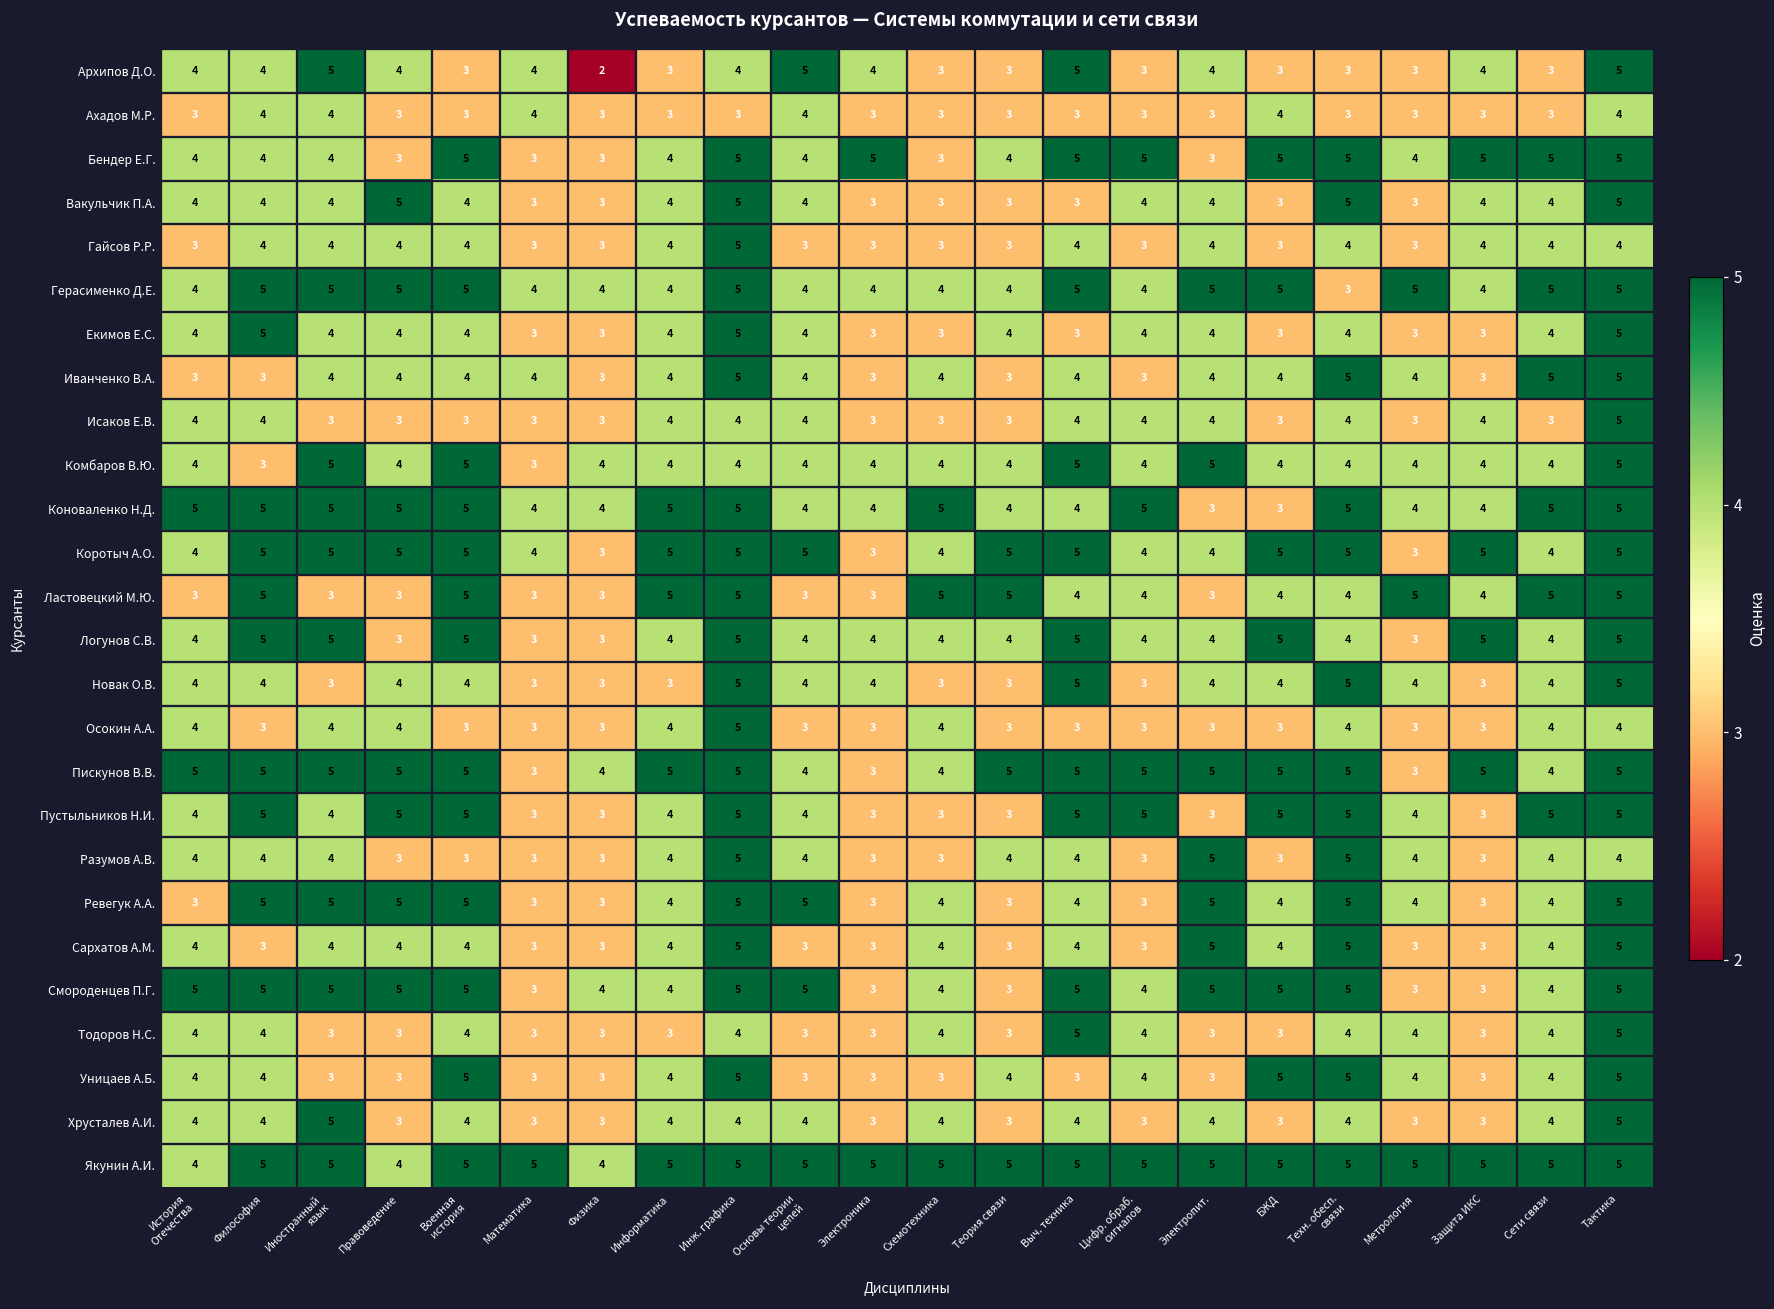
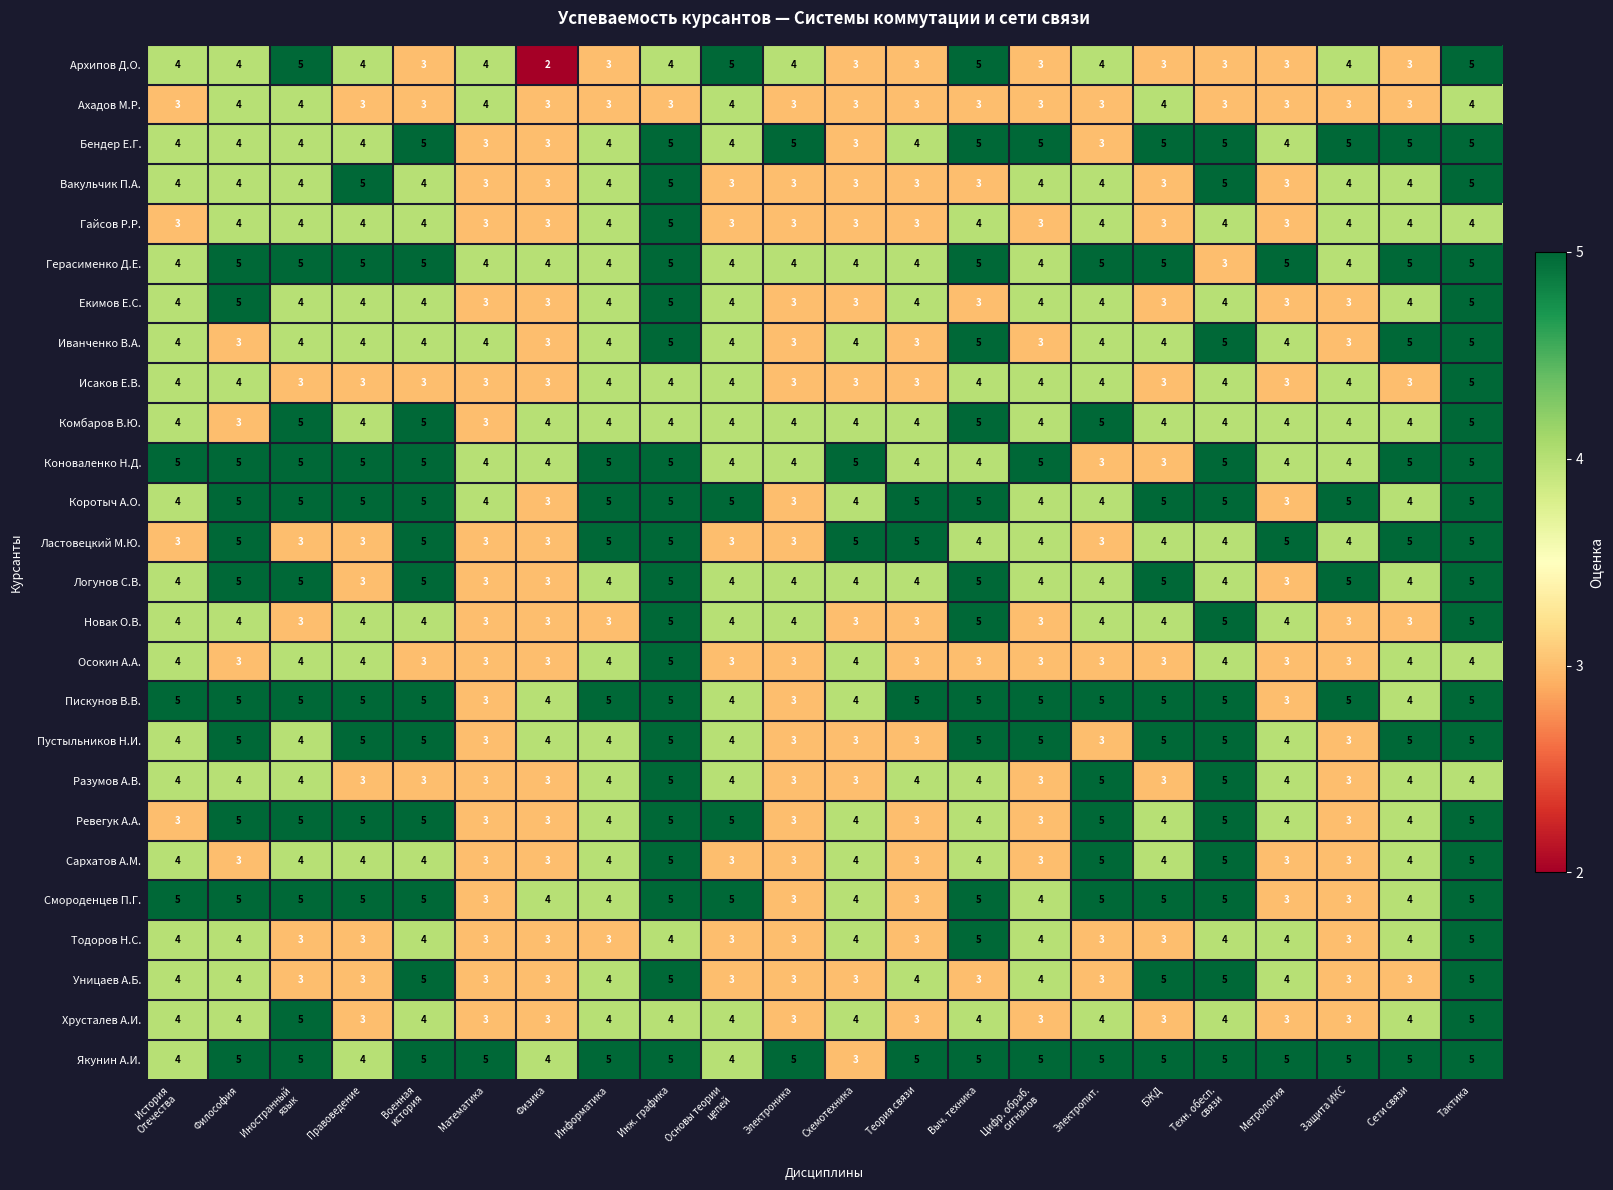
Бендер Е.Г., Правоведение: 3 -> 4
Вакульчик П.А., Основы теории цепей: 4 -> 3
Иванченко В.А., История Отечества: 3 -> 4
Иванченко В.А., Выч. техника: 4 -> 5
Новак О.В., Сети связи: 4 -> 3
Пустыльников Н.И., Физика: 3 -> 4
Уницаев А.Б., Сети связи: 4 -> 3
Якунин А.И., Основы теории цепей: 5 -> 4
Якунин А.И., Схемотехника: 5 -> 3
